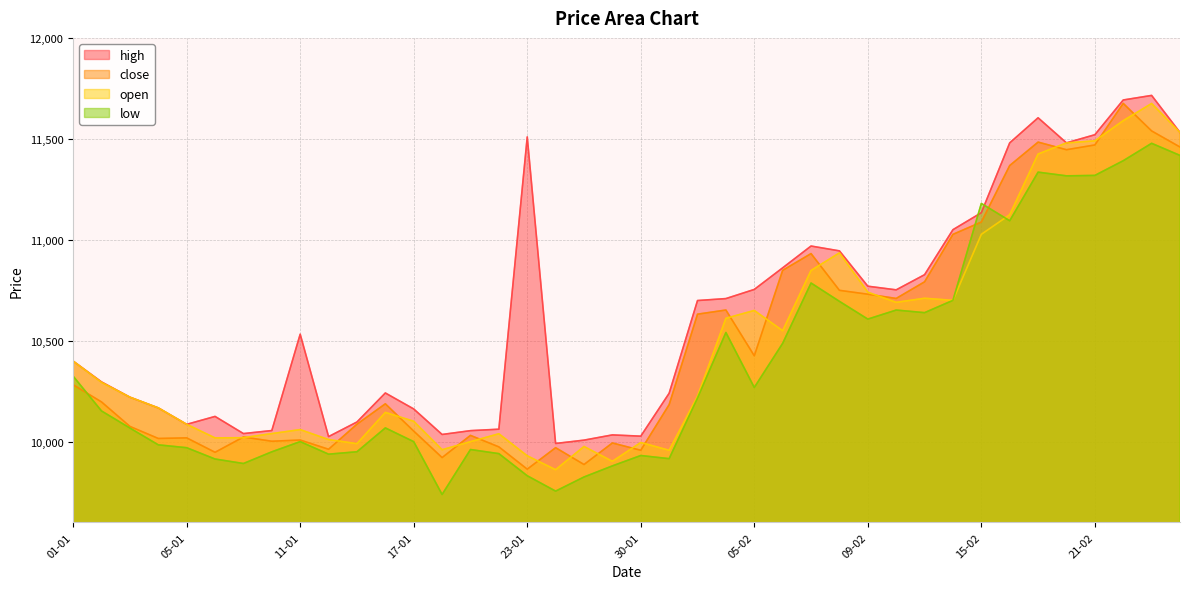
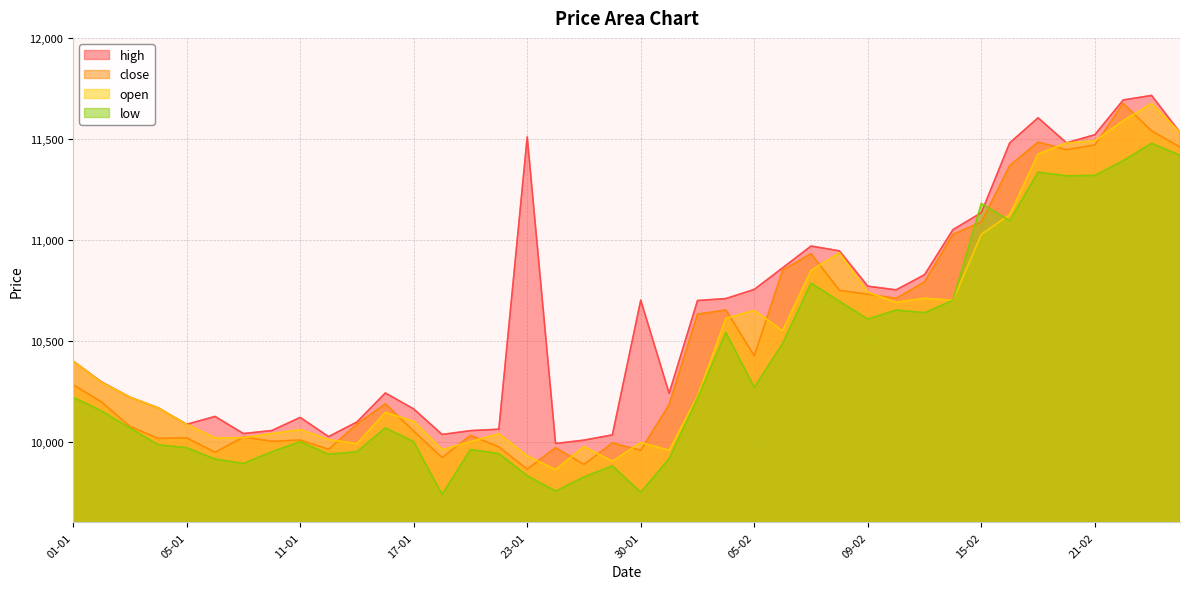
low, 01-01: 10,320 -> 10,220
high, 11-01: 10,530 -> 10,120
high, 30-01: 10,030 -> 10,700
low, 30-01: 9,930 -> 9,750
